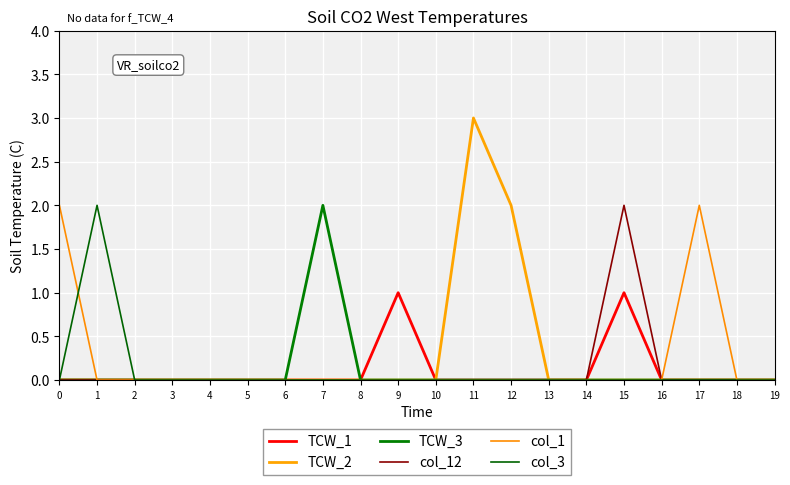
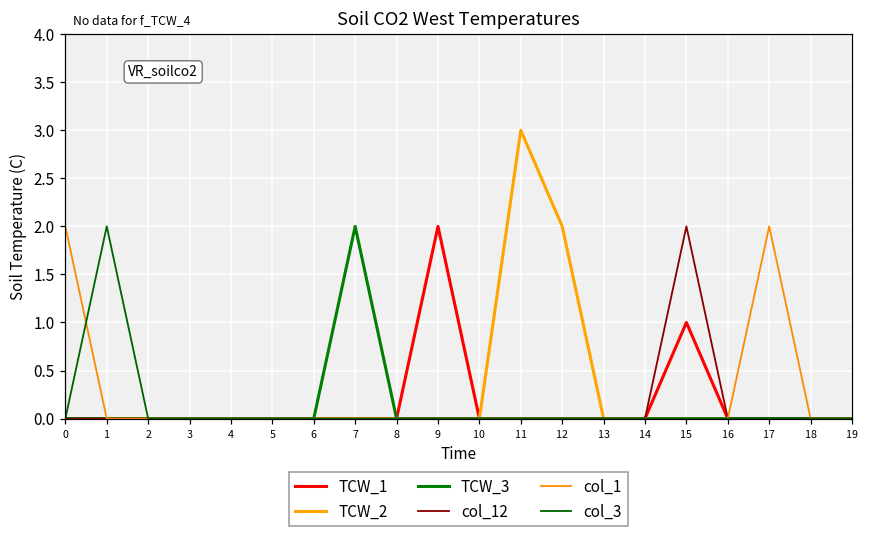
TCW_1, 9: 1 -> 2
